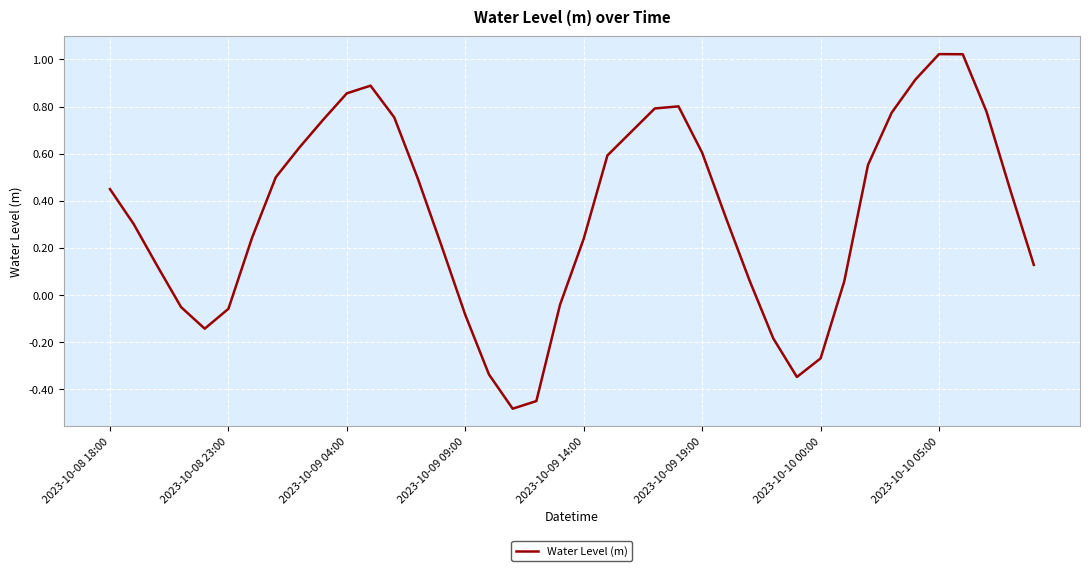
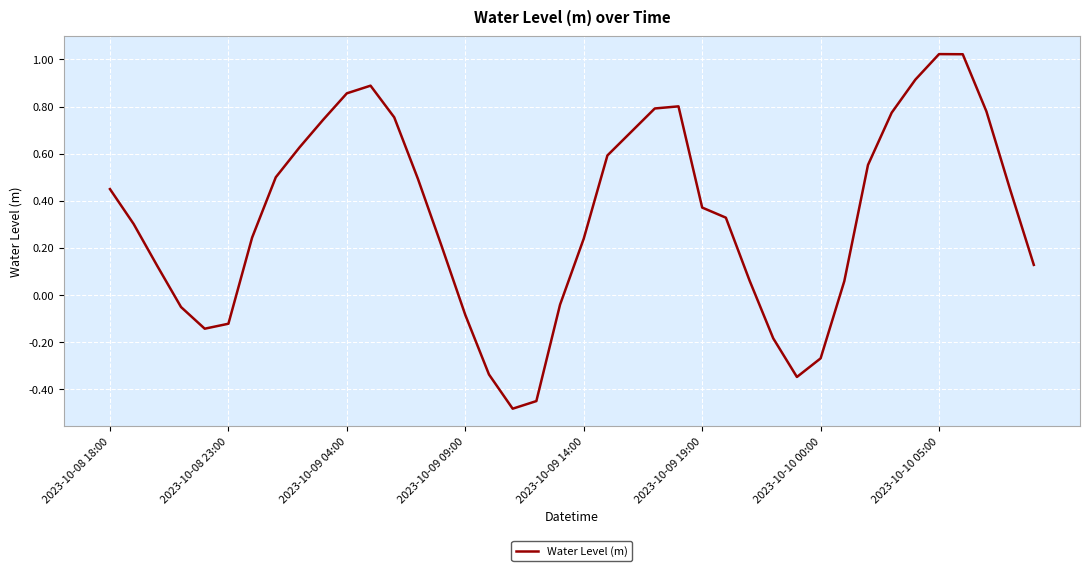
2023-10-08 23:00: -0.06 -> -0.12
2023-10-09 19:00: 0.60 -> 0.37
